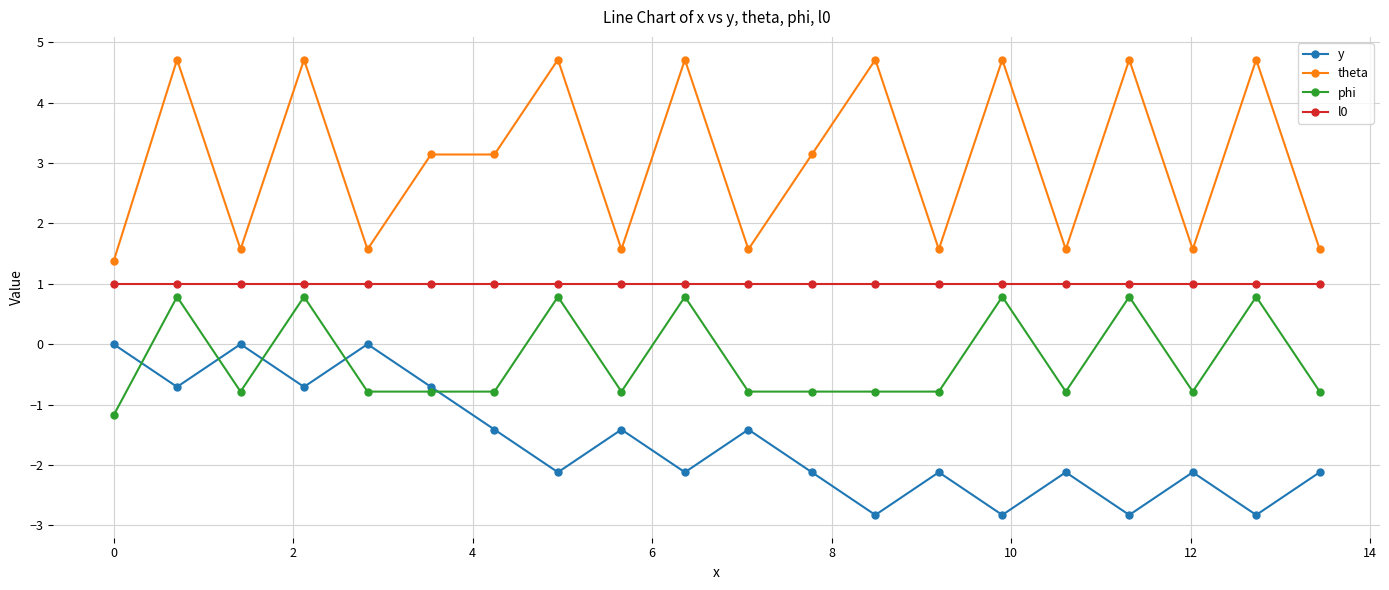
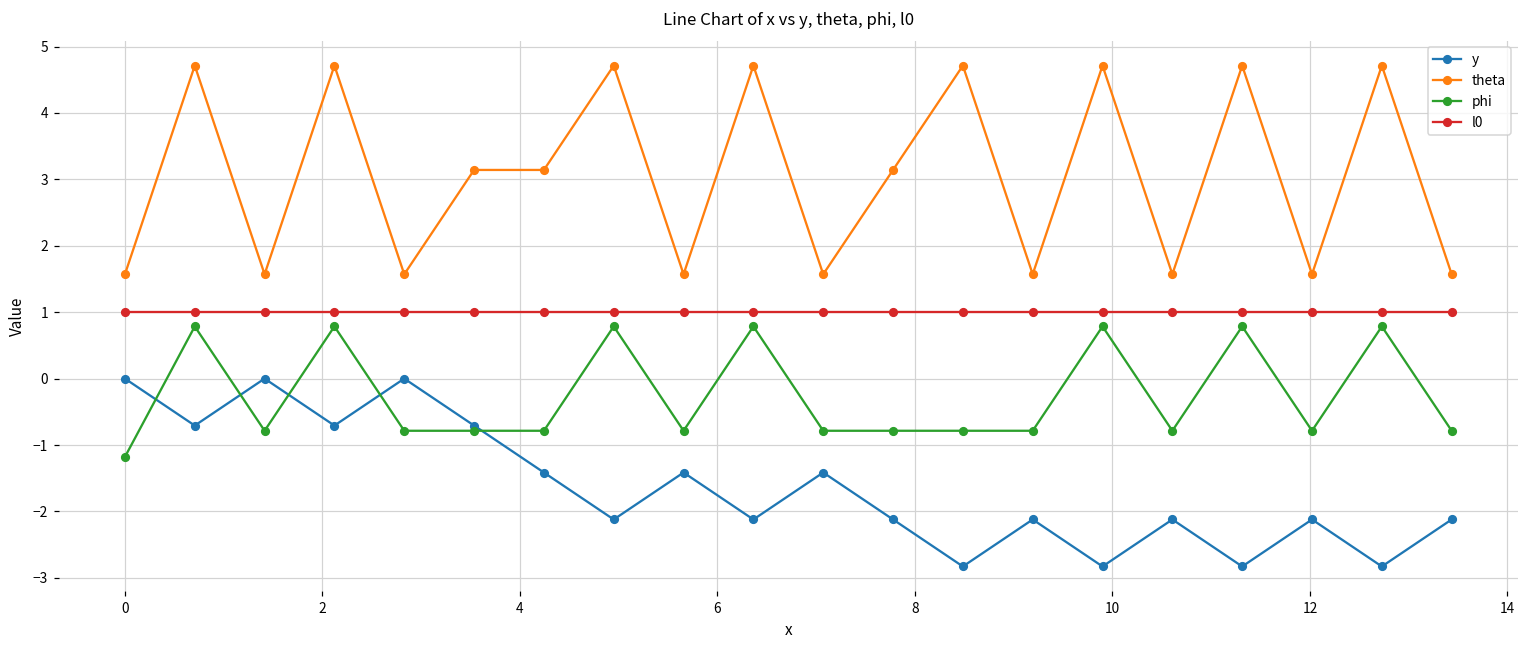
theta, 0: 1.4 -> 1.6
